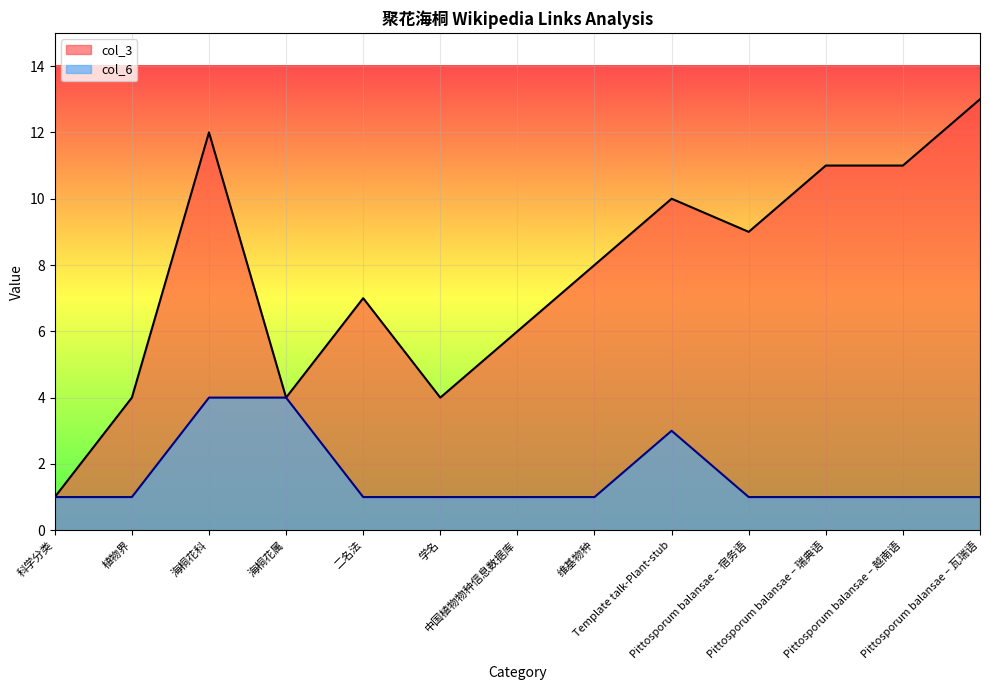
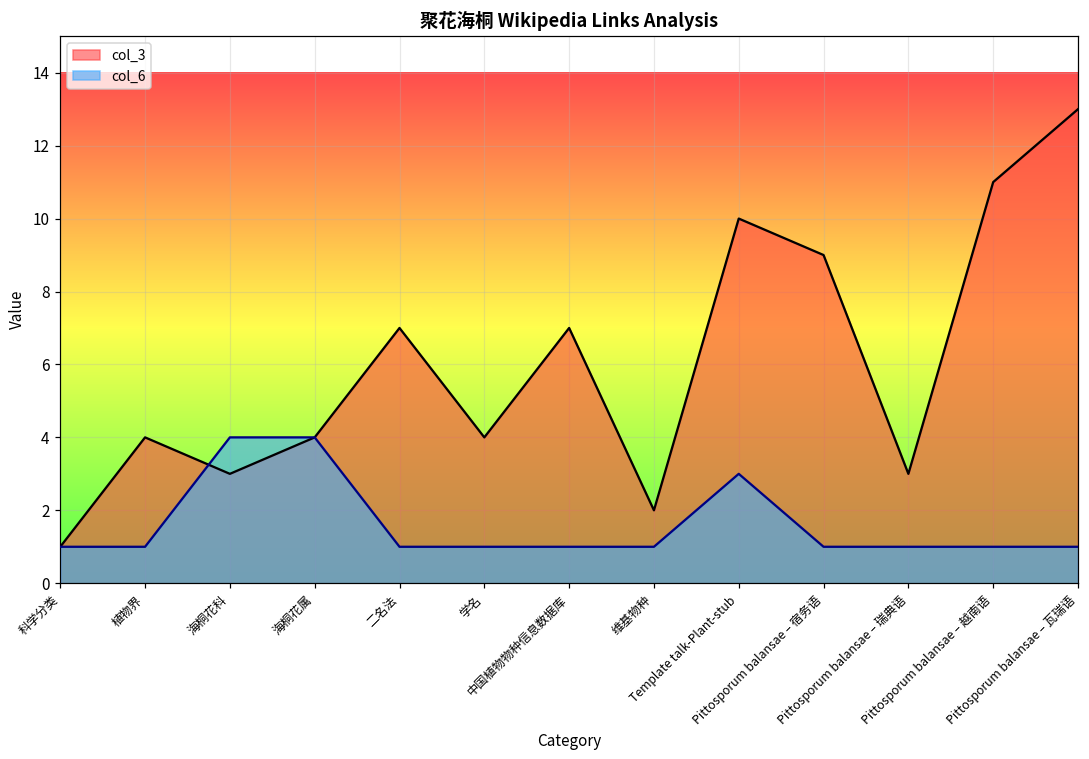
col_3, 海桐花科: 12 -> 3
col_3, 中国植物物种信息数据库: 6 -> 7
col_3, 维基物种: 8 -> 2
col_3, Pittosporum balansae – 瑞典语: 11 -> 3
